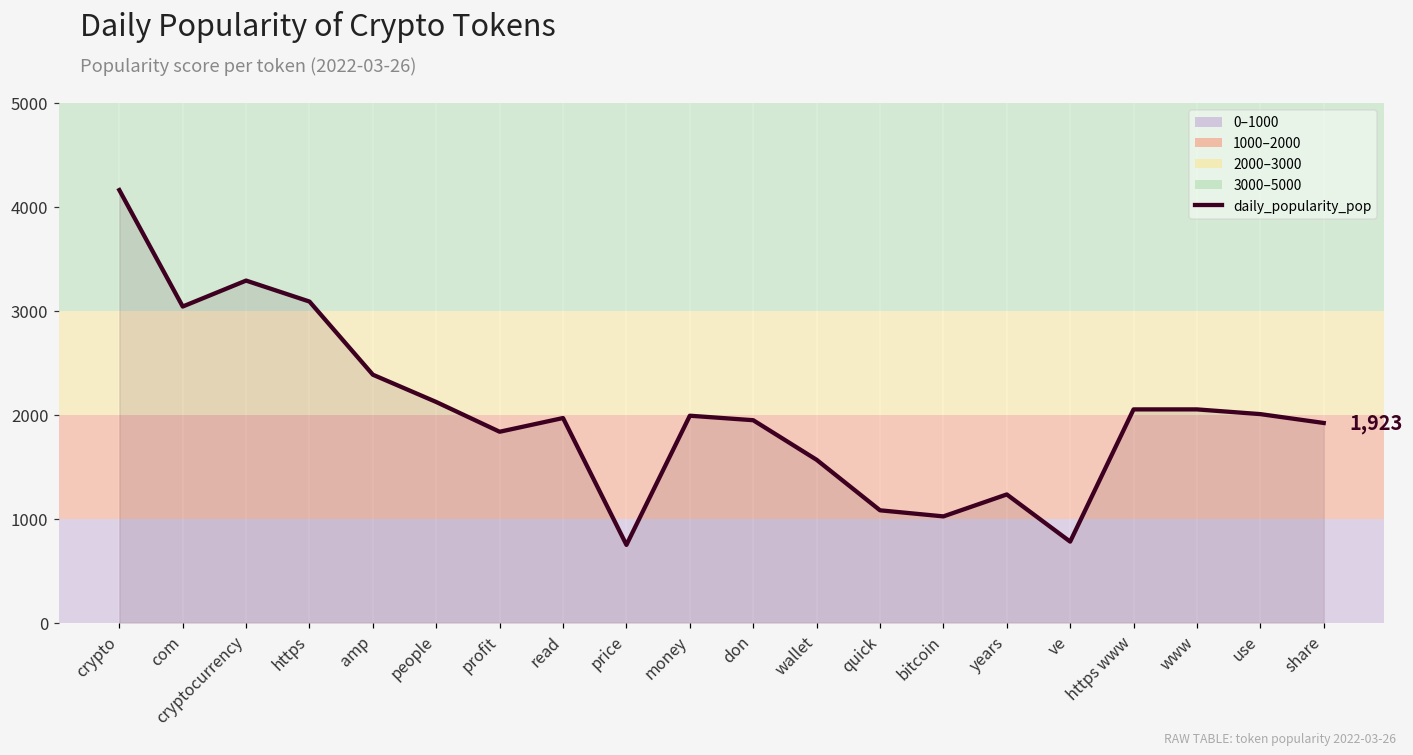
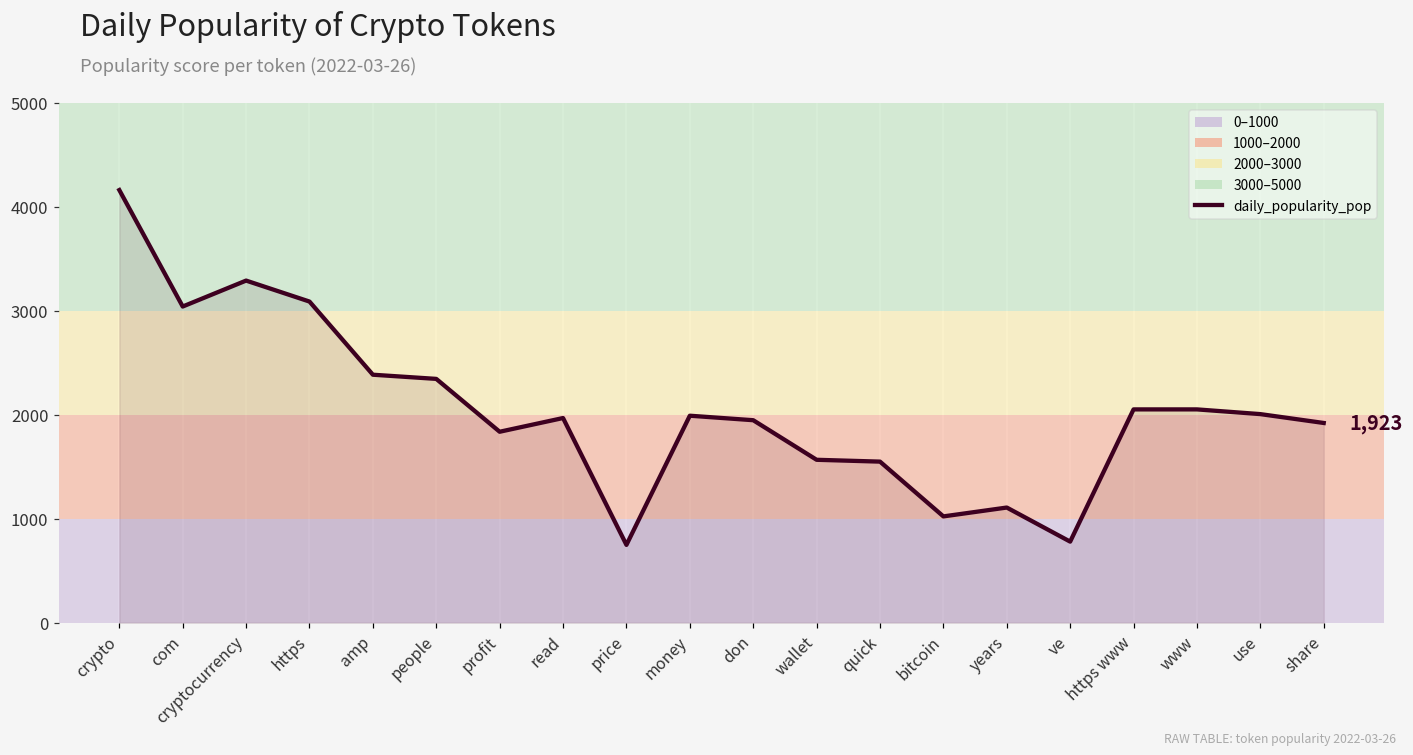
people: 2100 -> 2300
quick: 1100 -> 1600
years: 1200 -> 1100
